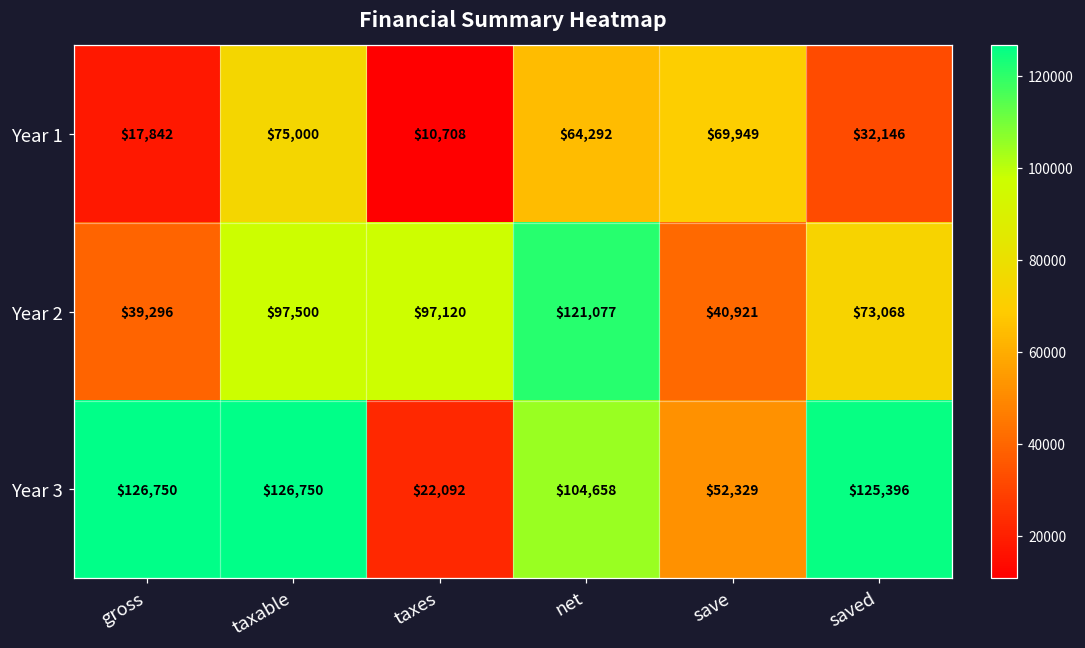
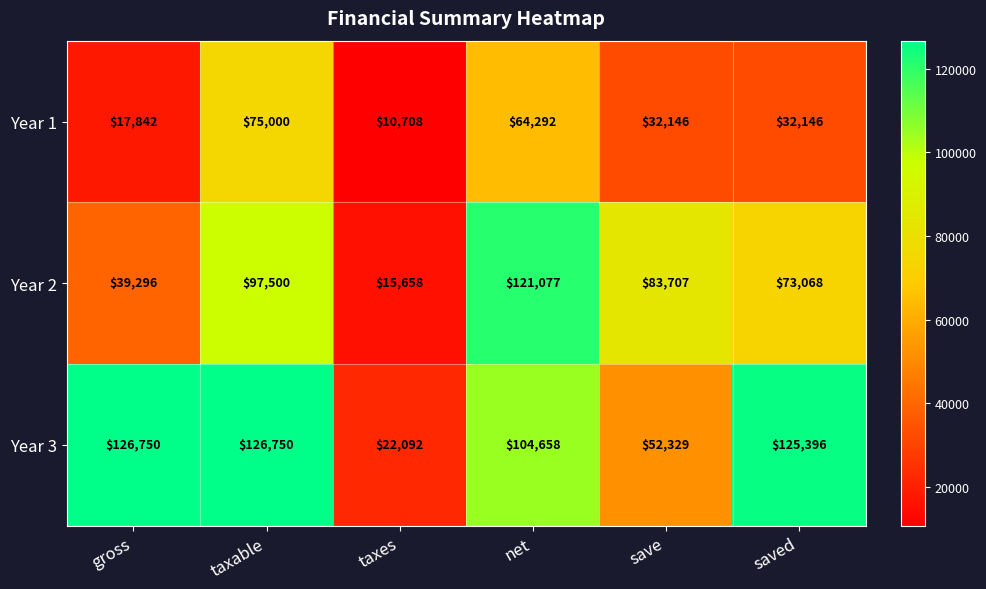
Year 1, save: $69,949 -> $32,146
Year 2, taxes: $97,120 -> $15,658
Year 2, save: $40,921 -> $83,707
